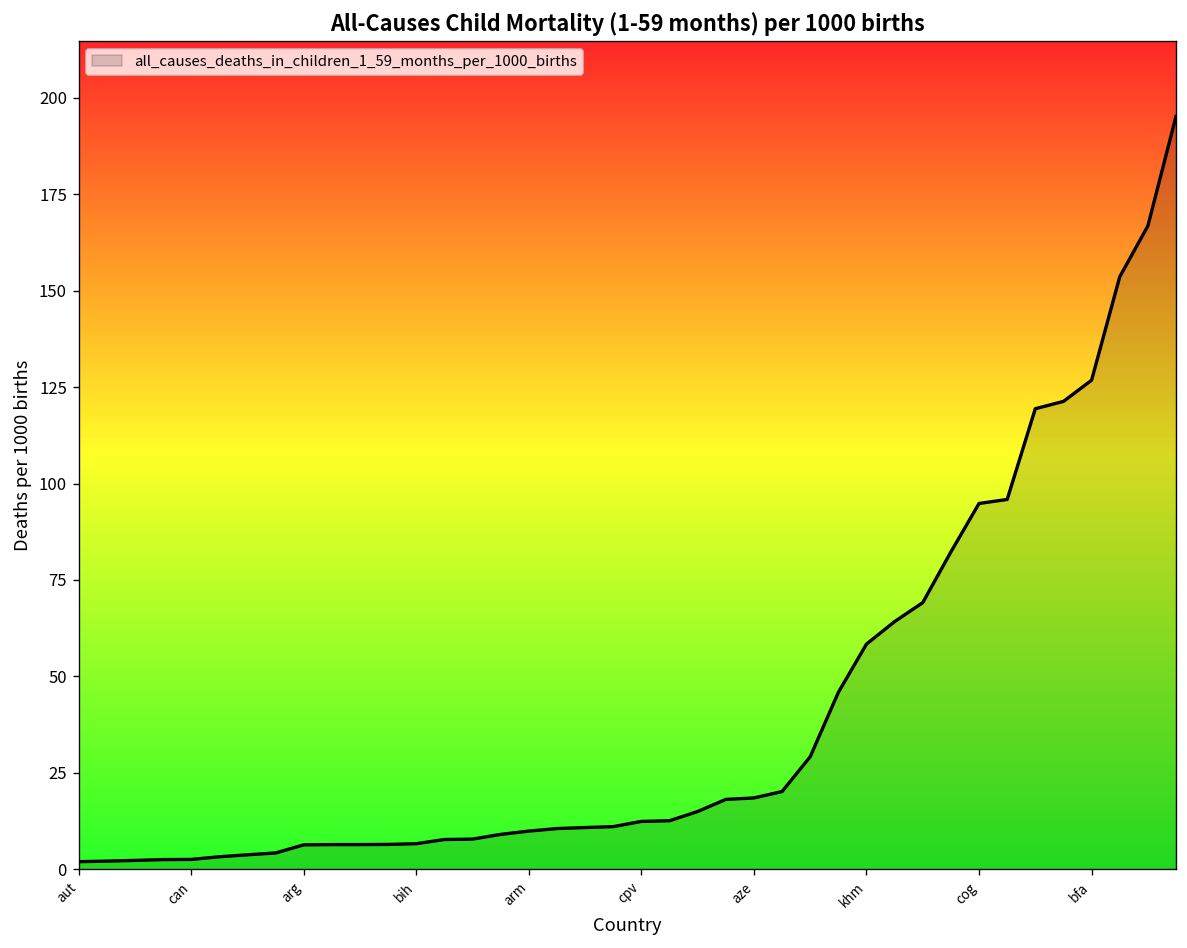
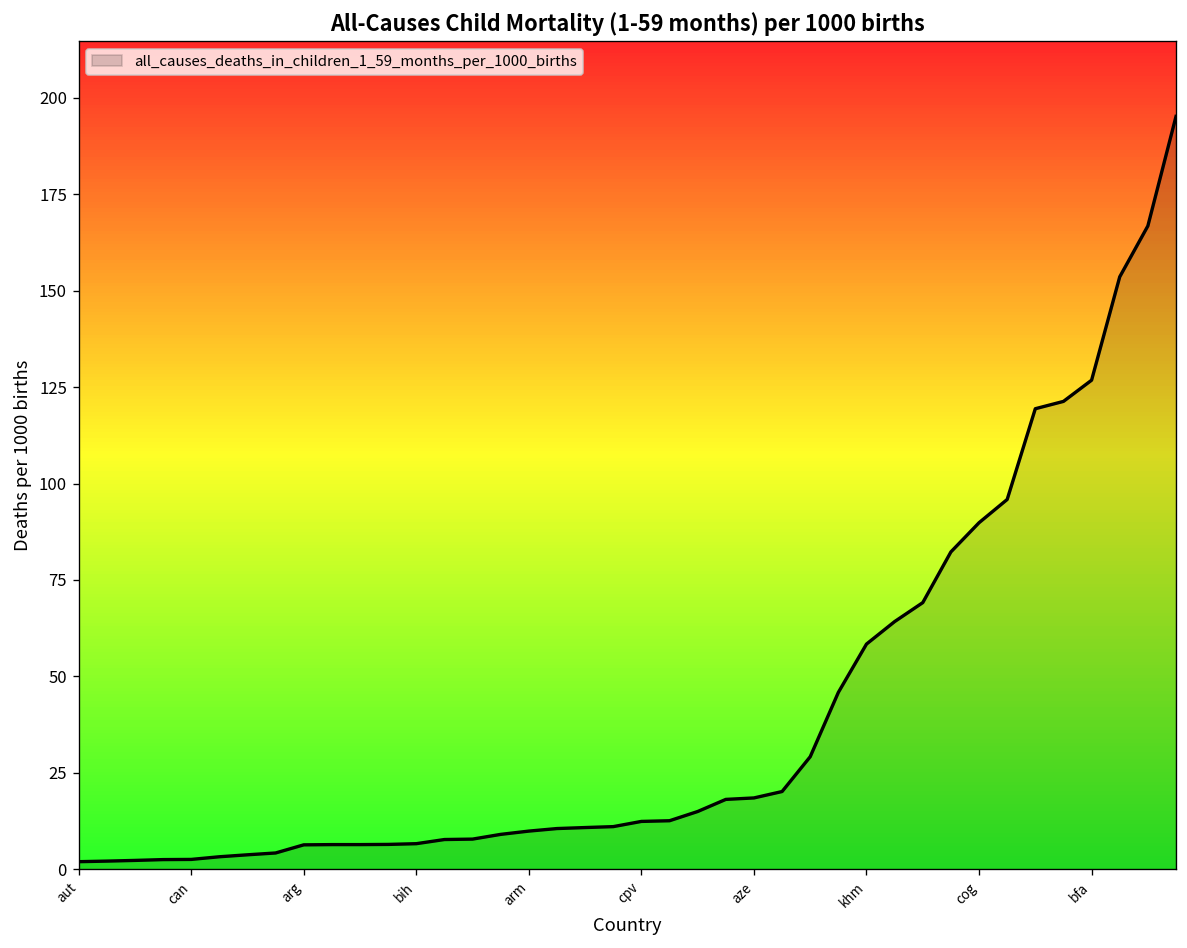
cog: 95 -> 90
